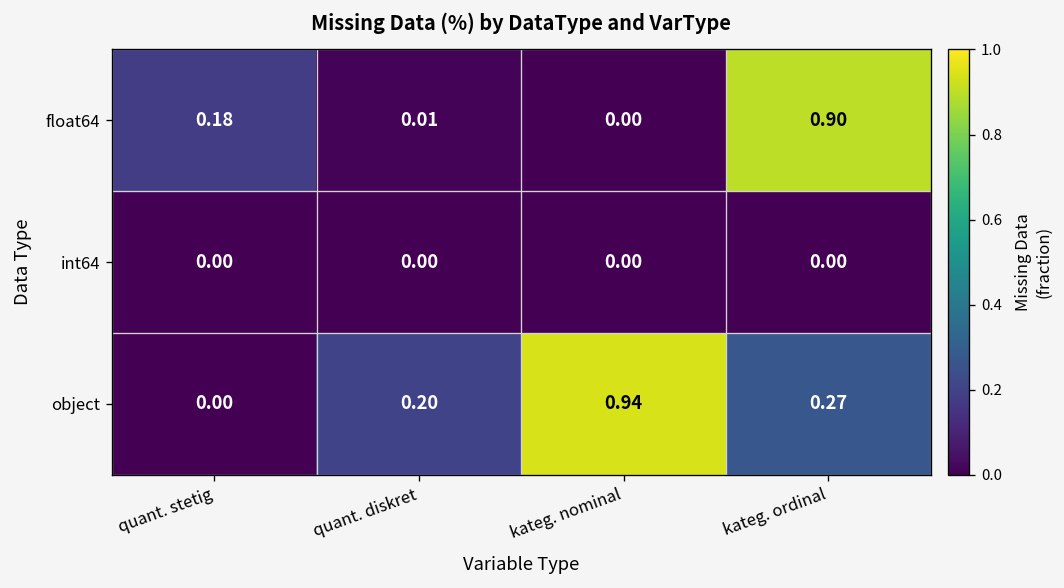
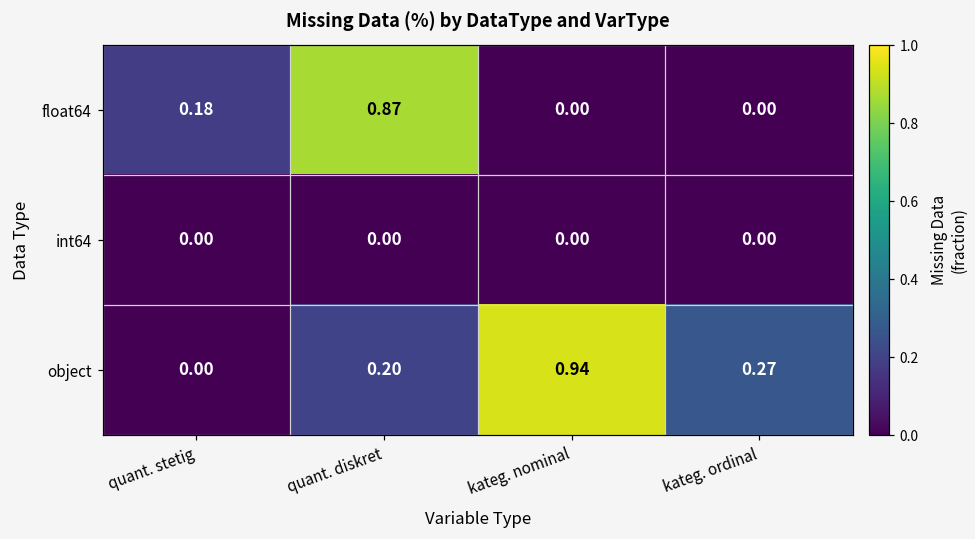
float64, quant. diskret: 0.01 -> 0.87
float64, kateg. ordinal: 0.90 -> 0.00
